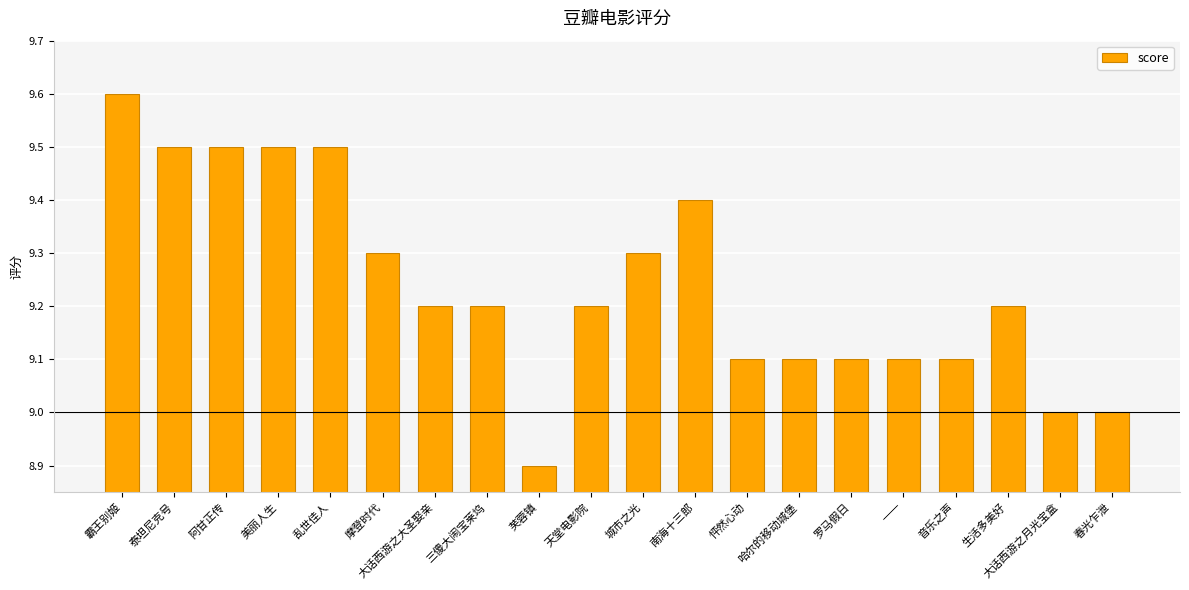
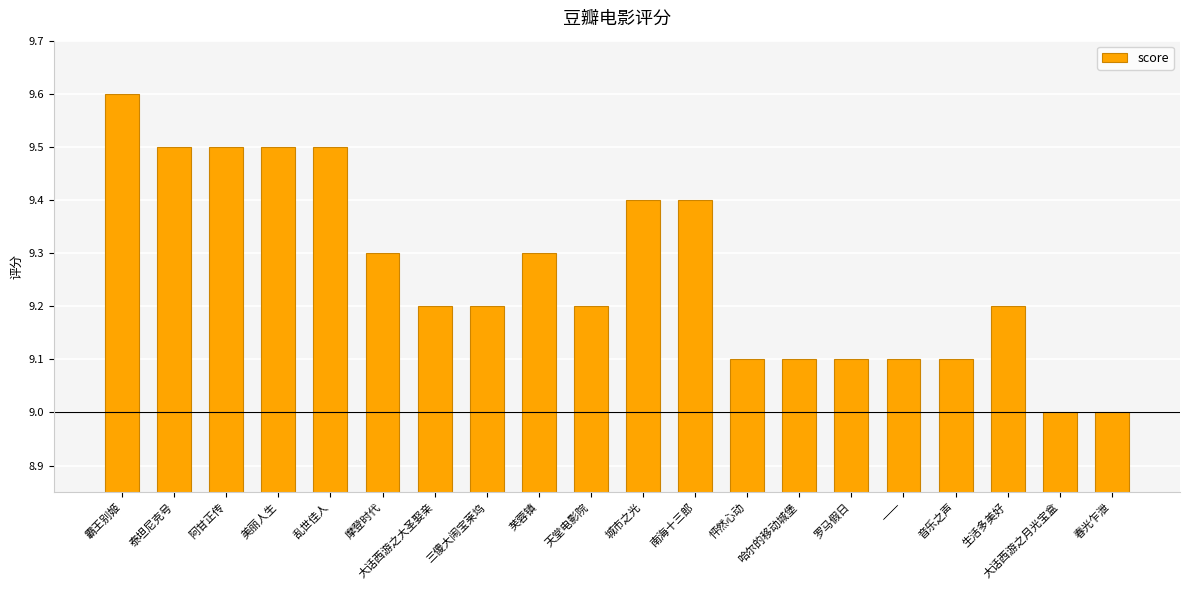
芙蓉镇: 8.9 -> 9.3
城市之光: 9.3 -> 9.4
